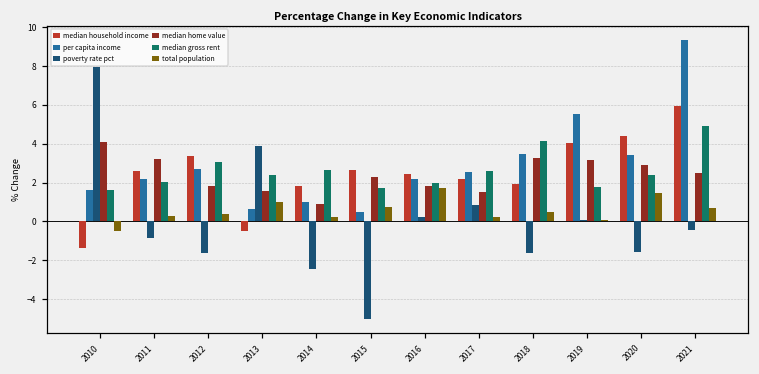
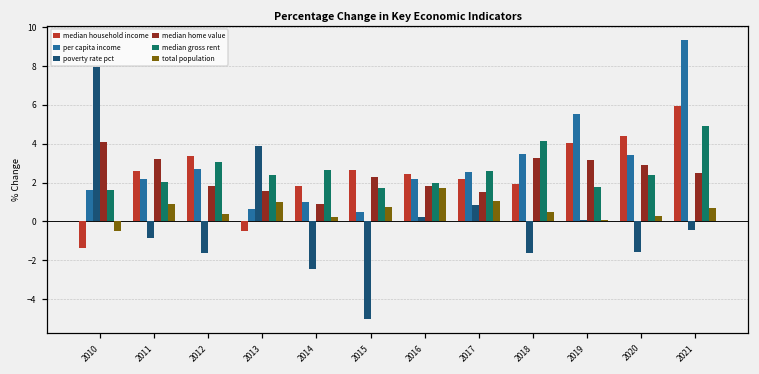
total population, 2011: 0.3 -> 0.9
total population, 2017: 0.2 -> 1.1
total population, 2020: 1.5 -> 0.3
